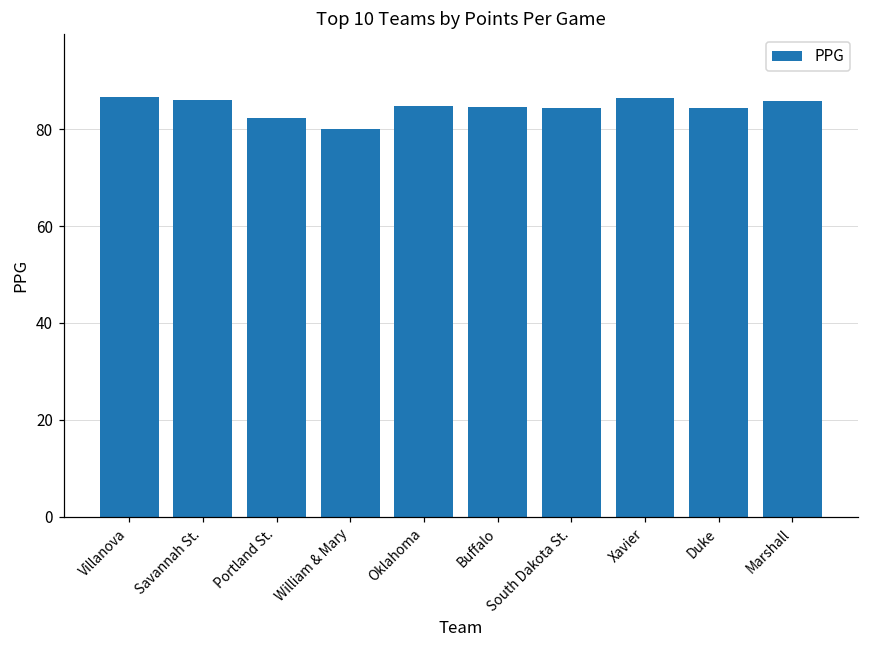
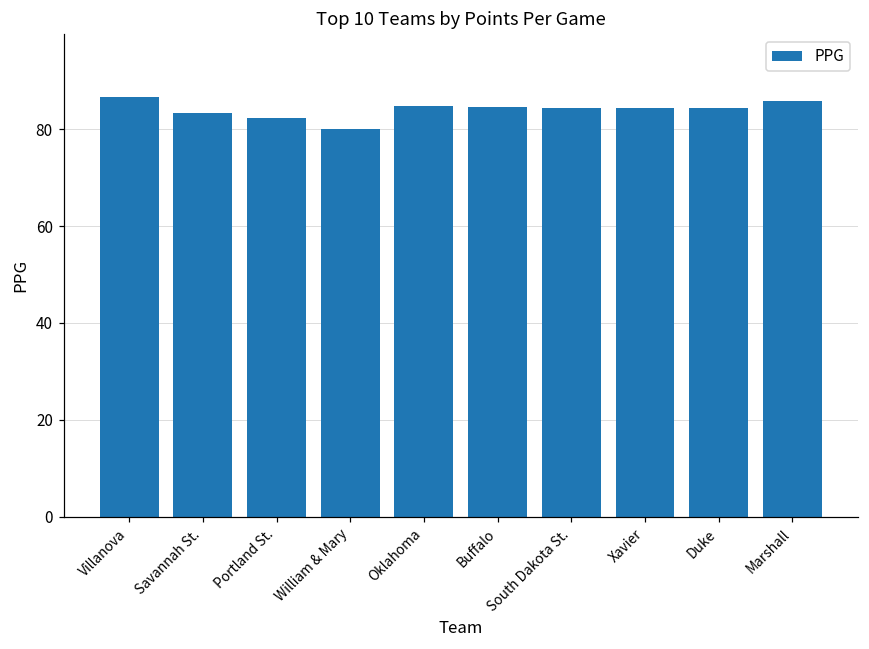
Savannah St.: 86 -> 83
Xavier: 86 -> 84
